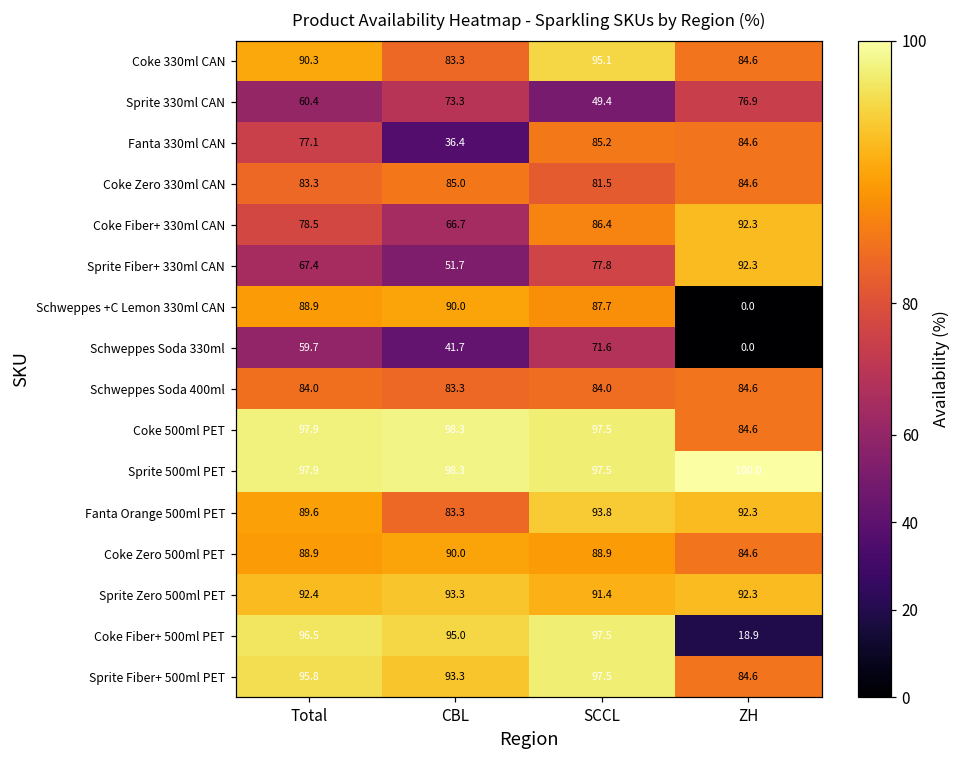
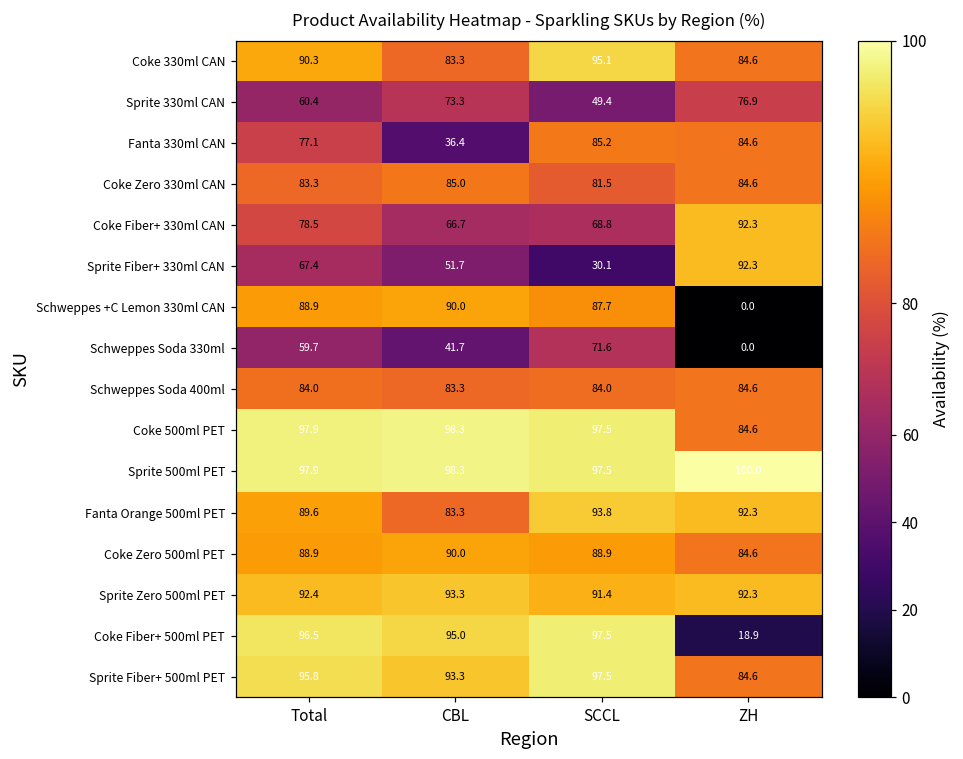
Coke Fiber+ 330ml CAN, SCCL: 86.4 -> 68.8
Sprite Fiber+ 330ml CAN, SCCL: 77.8 -> 30.1
